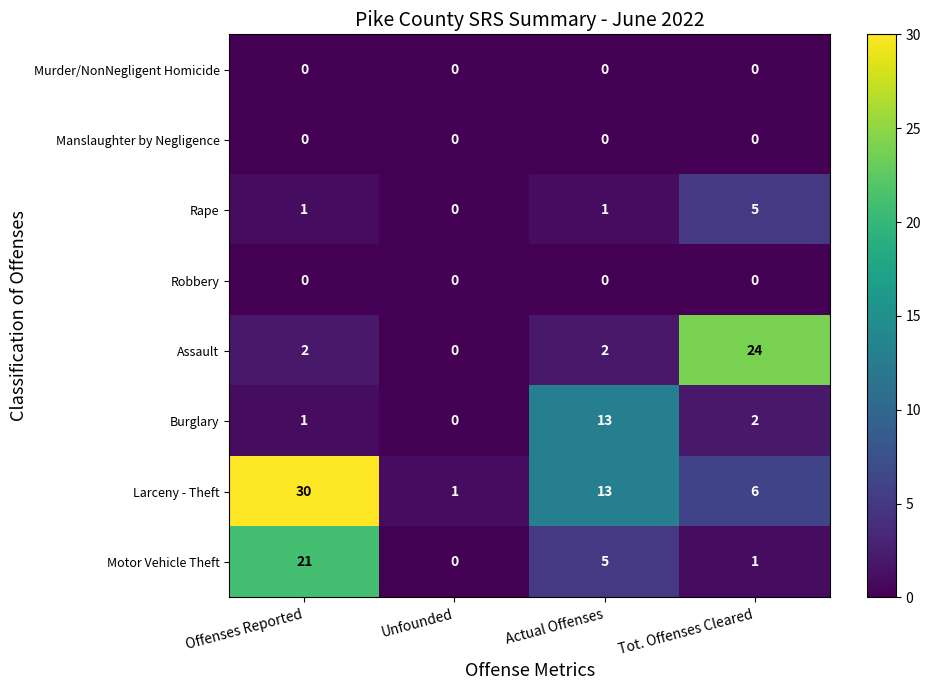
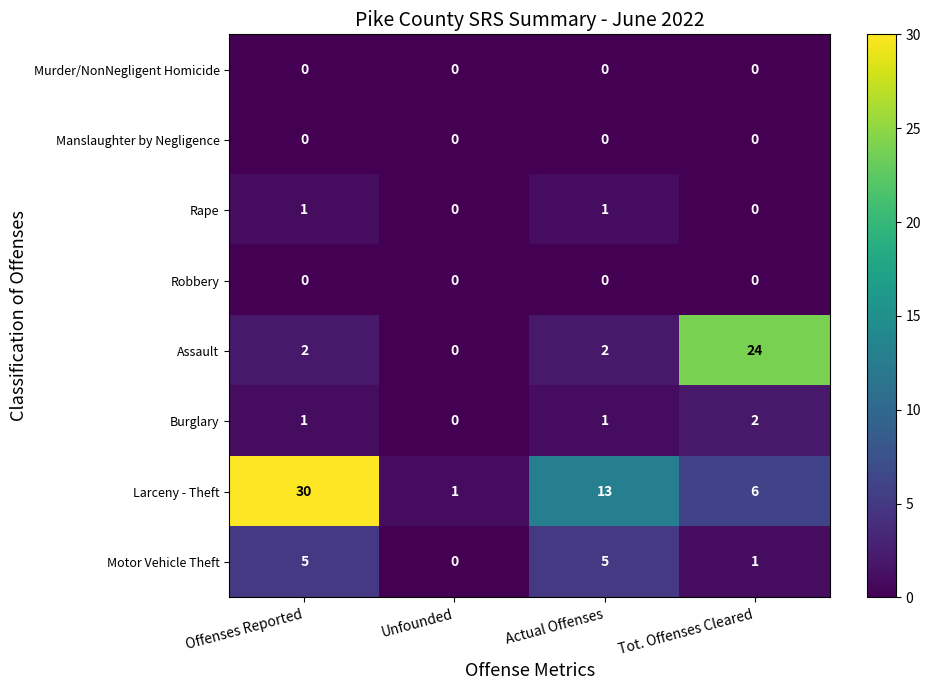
Rape, Tot. Offenses Cleared: 5 -> 0
Burglary, Actual Offenses: 13 -> 1
Motor Vehicle Theft, Offenses Reported: 21 -> 5
